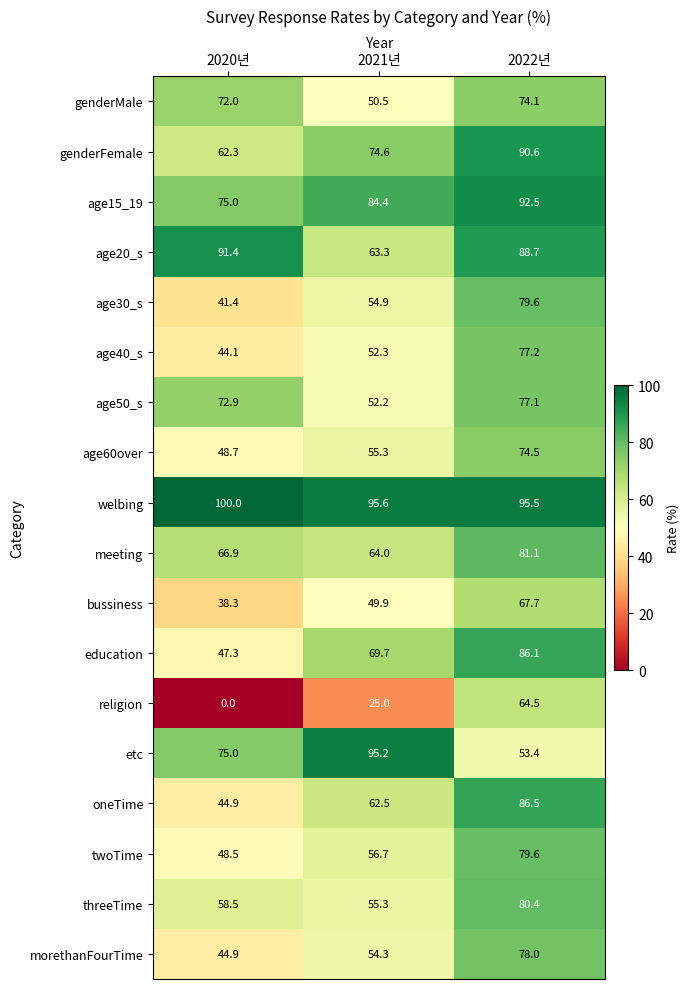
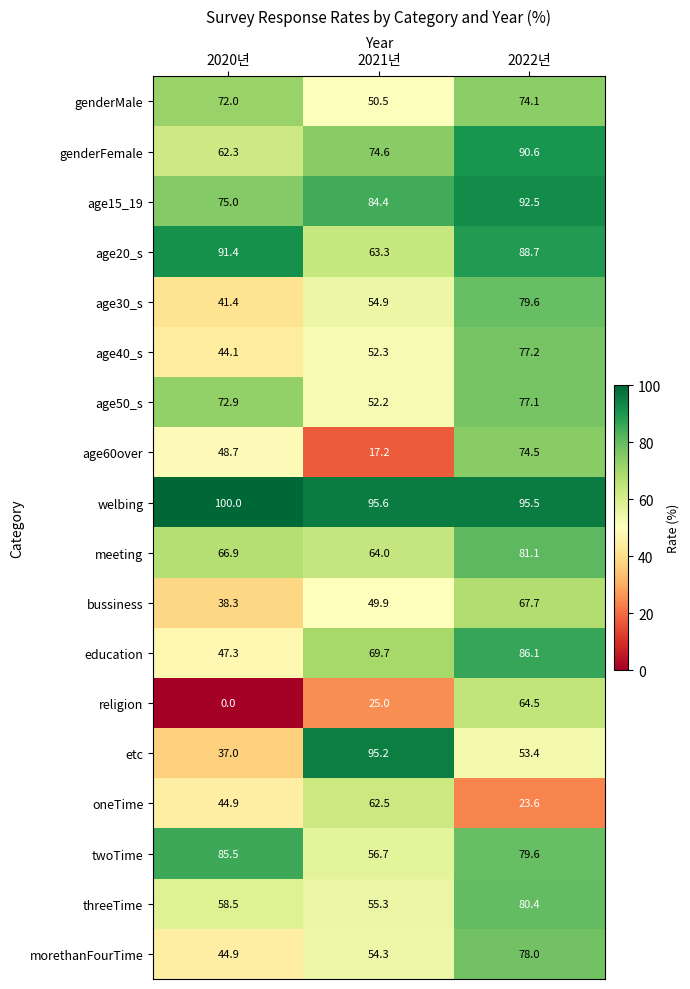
age60over, 2021년: 55.3 -> 17.2
etc, 2020년: 75.0 -> 37.0
oneTime, 2022년: 86.5 -> 23.6
twoTime, 2020년: 48.5 -> 85.5
